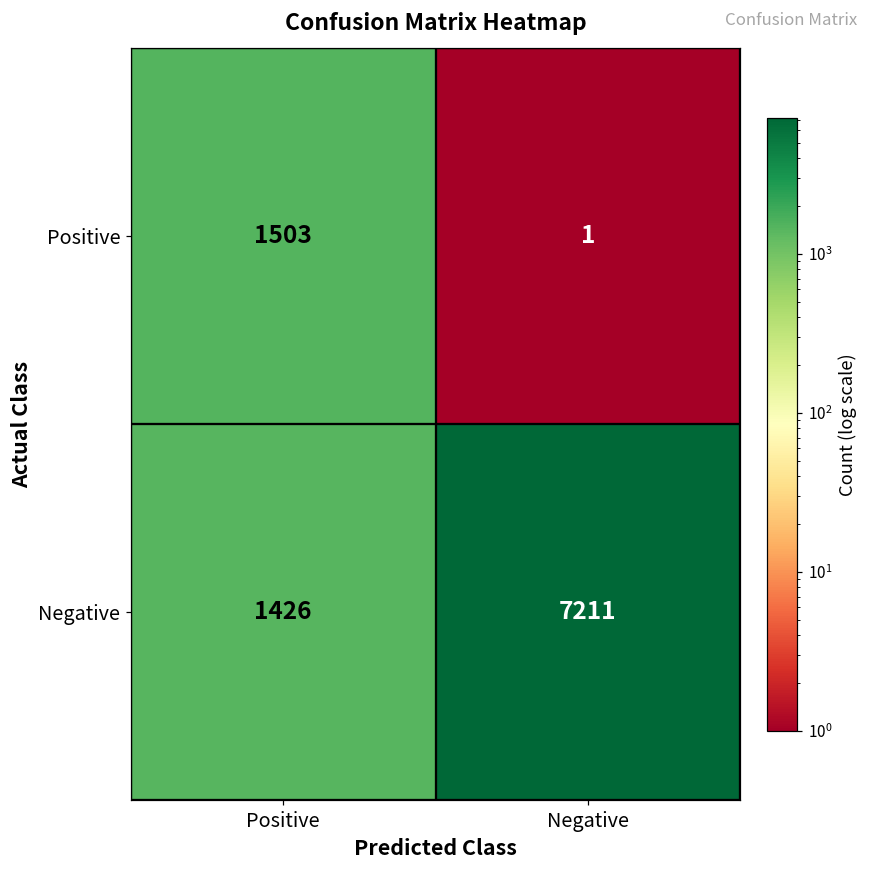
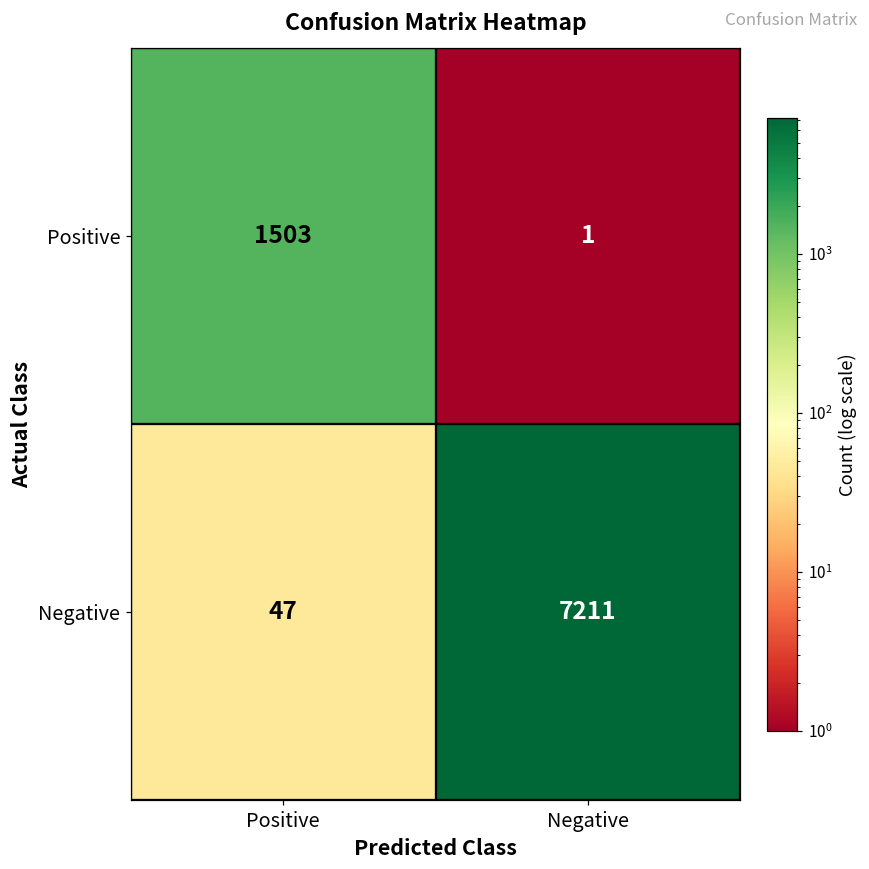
Negative, Positive: 1426 -> 47
